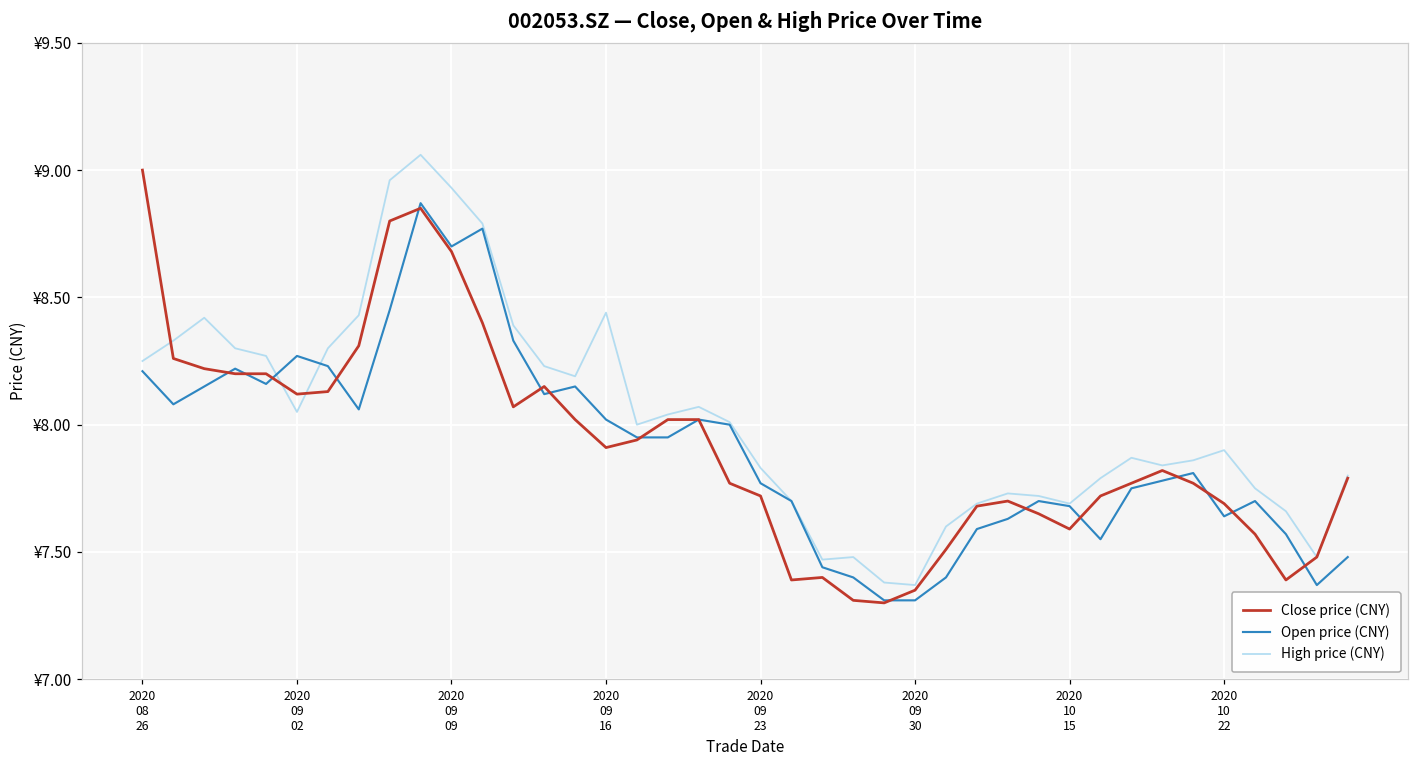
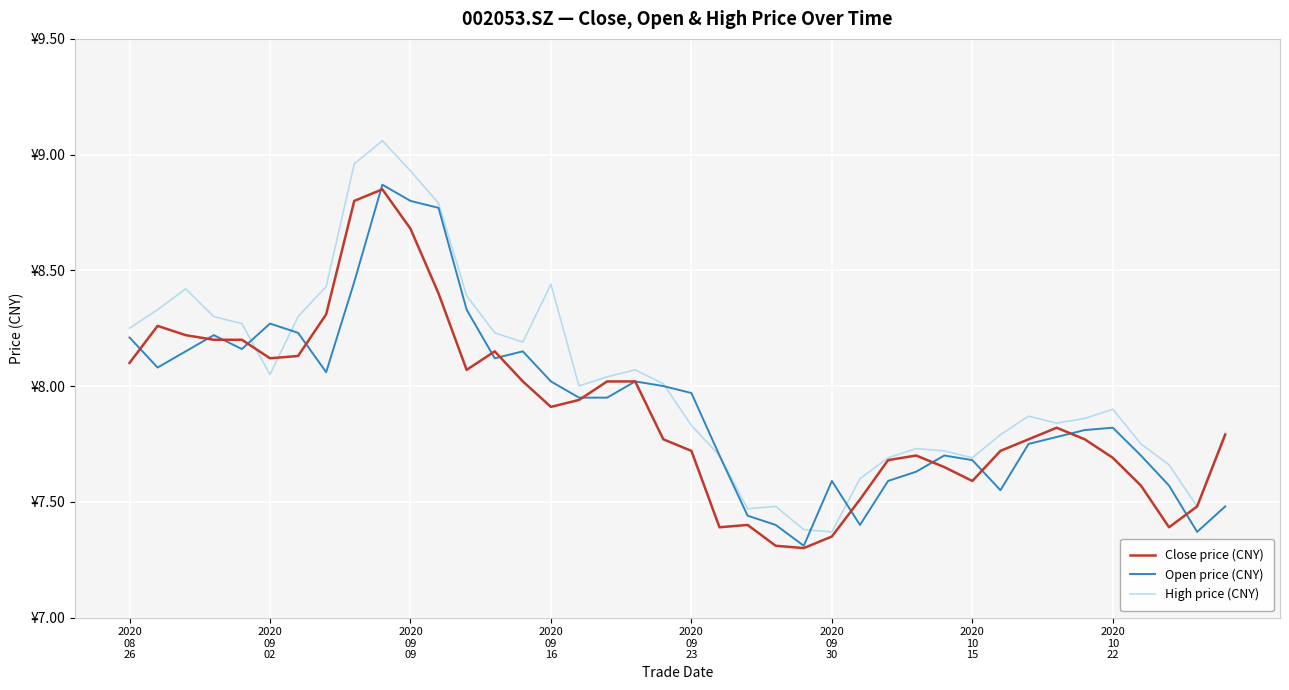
Close price (CNY), 2020 08 26: ¥9.0 -> ¥8.1
Open price (CNY), 2020 09 09: ¥8.7 -> ¥8.8
Open price (CNY), 2020 09 23: ¥7.77 -> ¥7.97
Open price (CNY), 2020 09 30: ¥7.31 -> ¥7.59
Open price (CNY), 2020 10 22: ¥7.64 -> ¥7.82
